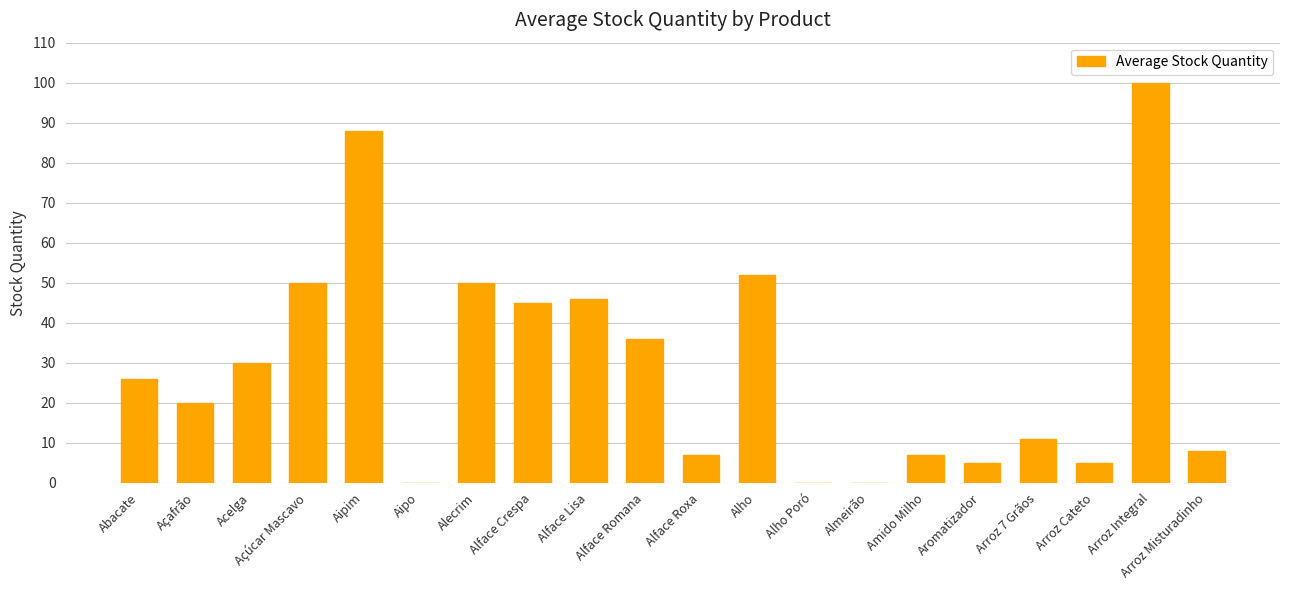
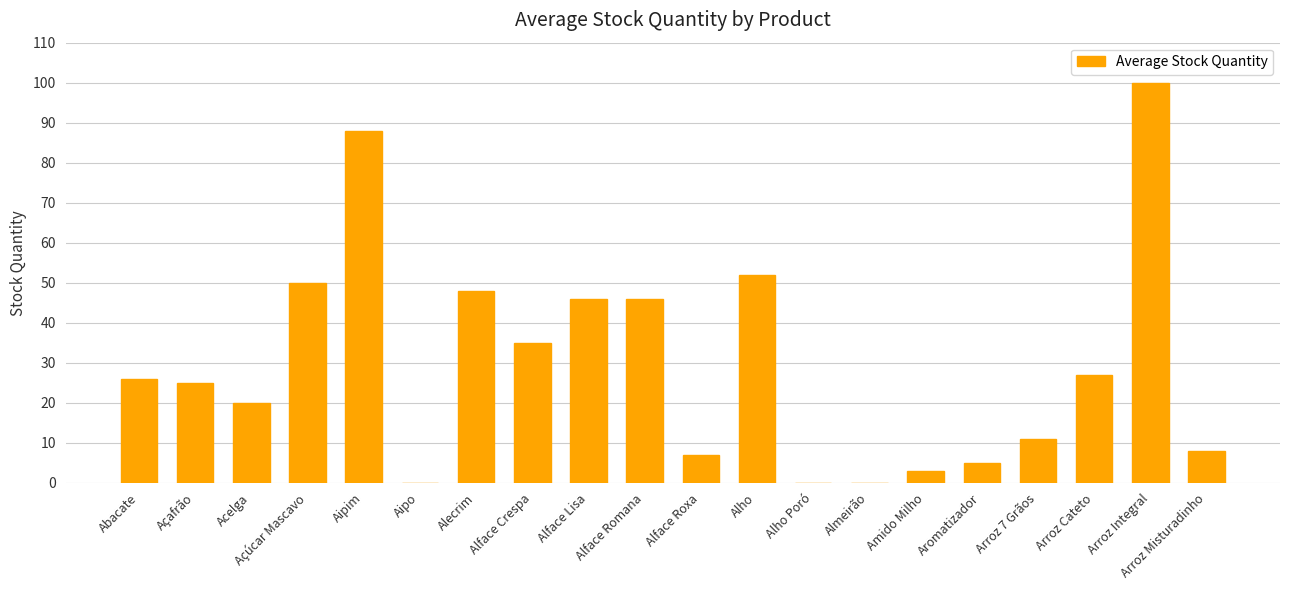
Açafrão: 20 -> 25
Acelga: 30 -> 20
Alecrim: 50 -> 48
Alface Crespa: 45 -> 35
Alface Romana: 36 -> 46
Amido Milho: 7 -> 3
Arroz Cateto: 5 -> 27
